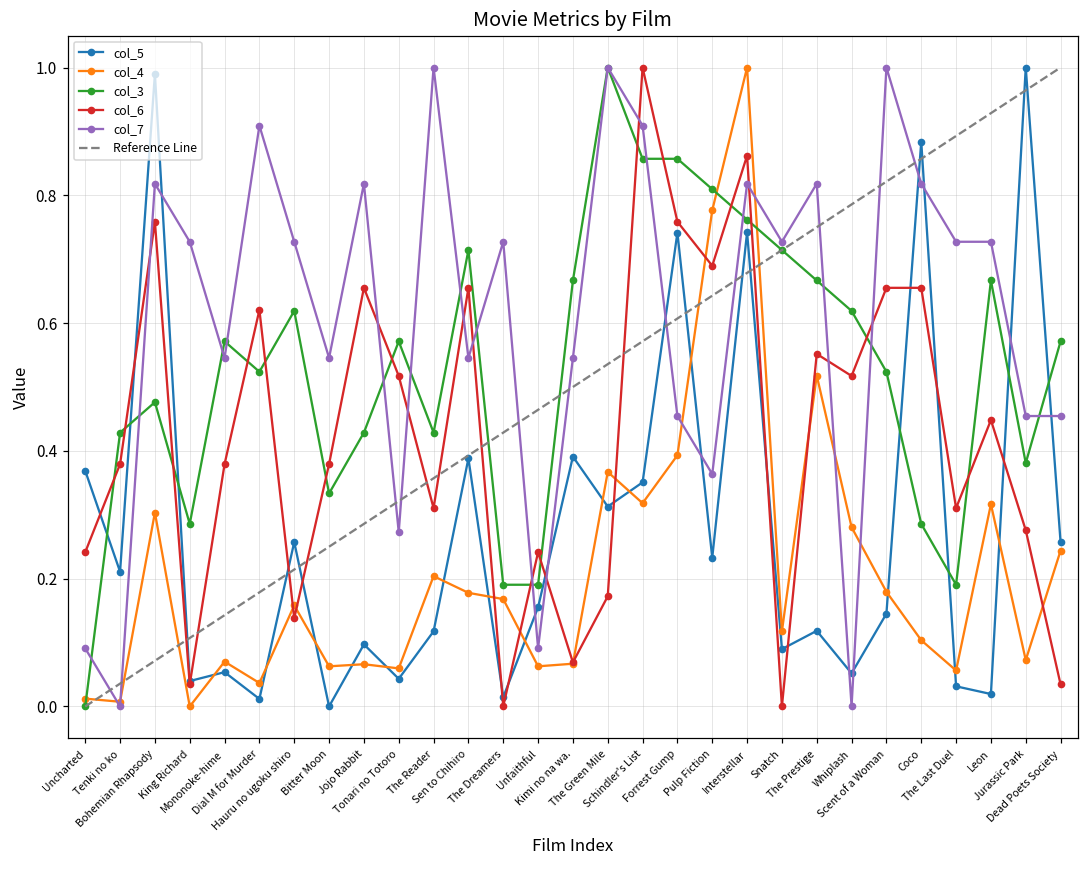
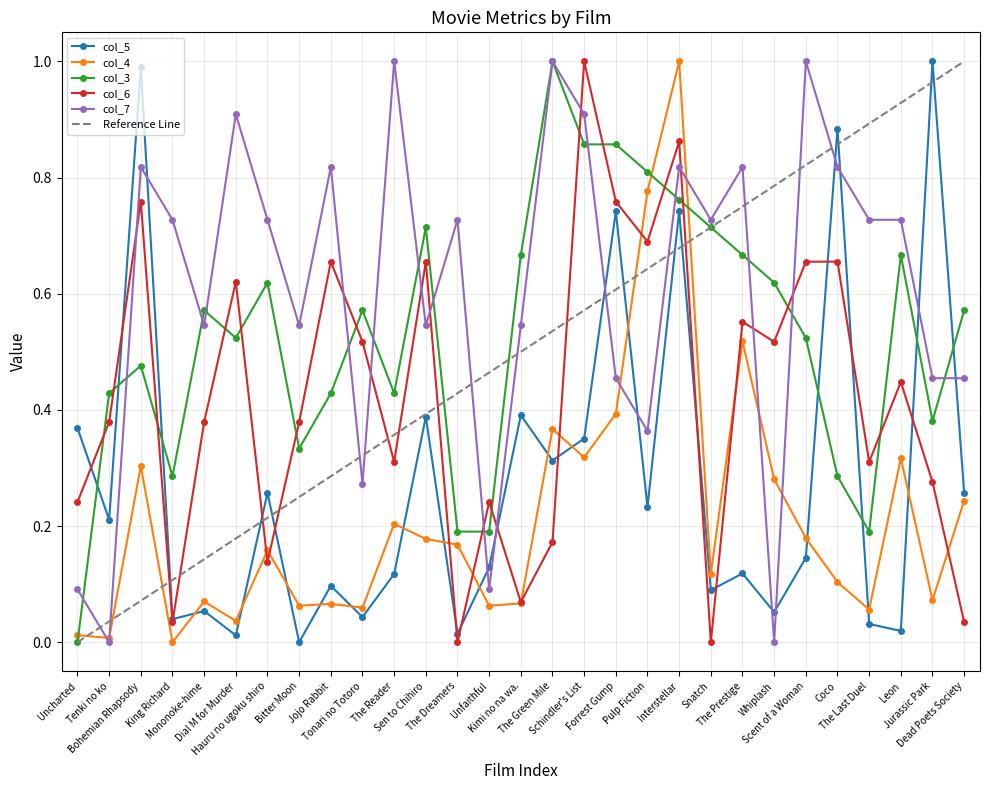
col_5, Unfaithful: 0.16 -> 0.13
